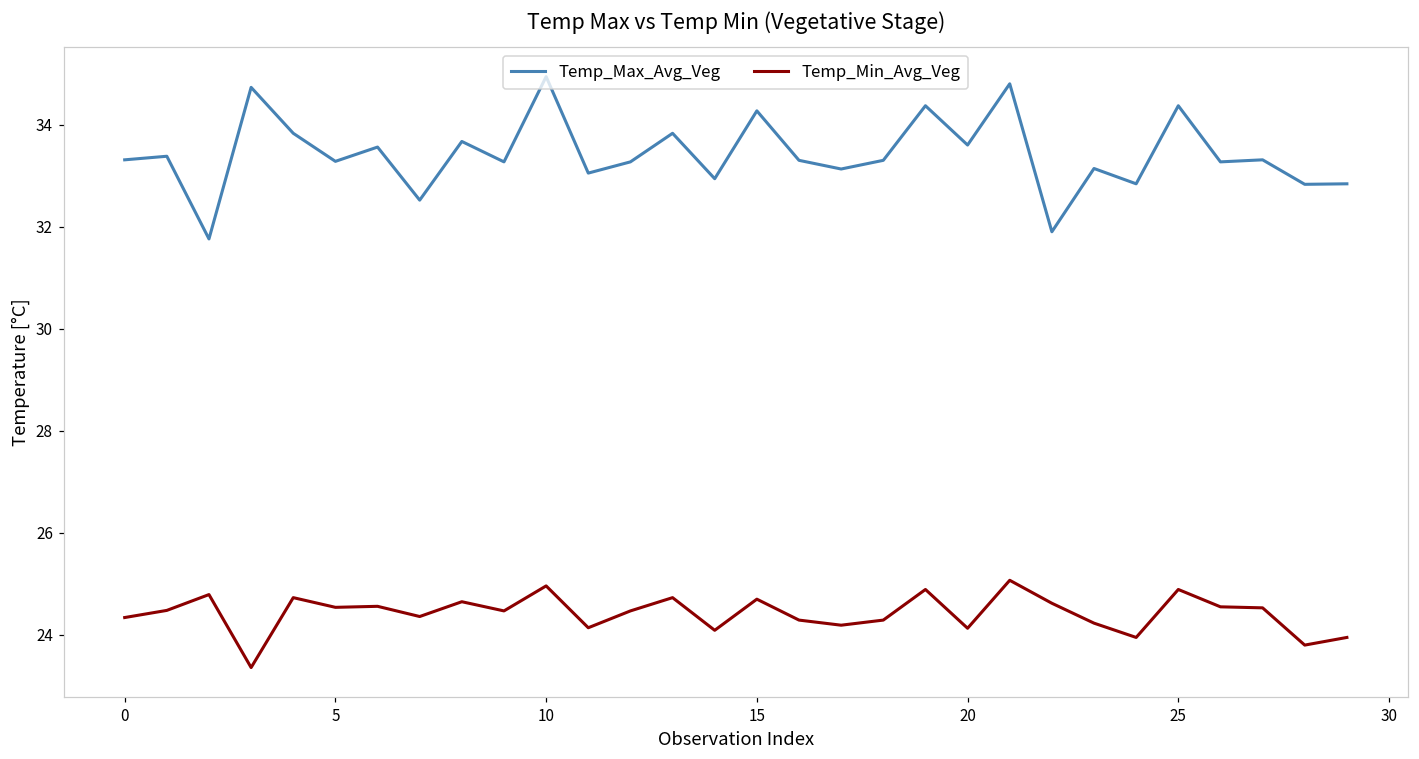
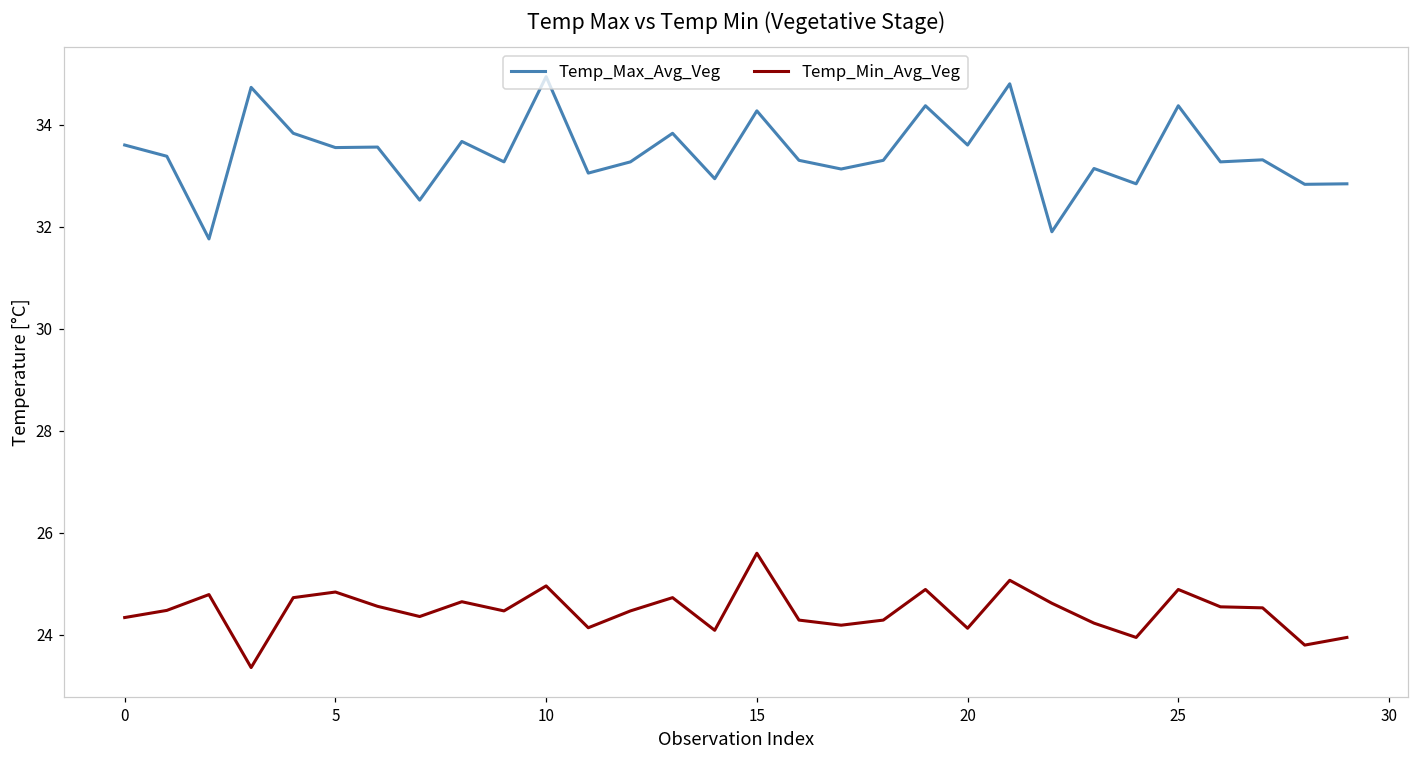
Temp_Max_Avg_Veg, 0: 33.3 -> 33.6
Temp_Max_Avg_Veg, 5: 33.3 -> 33.6
Temp_Min_Avg_Veg, 5: 24.5 -> 24.8
Temp_Min_Avg_Veg, 15: 24.7 -> 25.6
